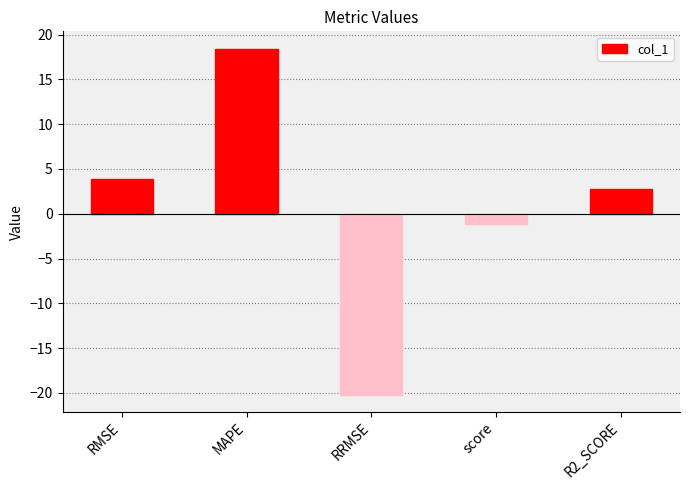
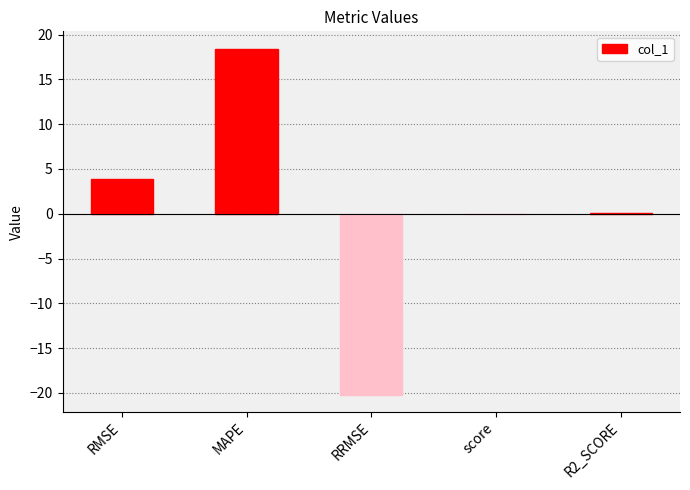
score: -1 -> 0
R2_SCORE: 3 -> 0
